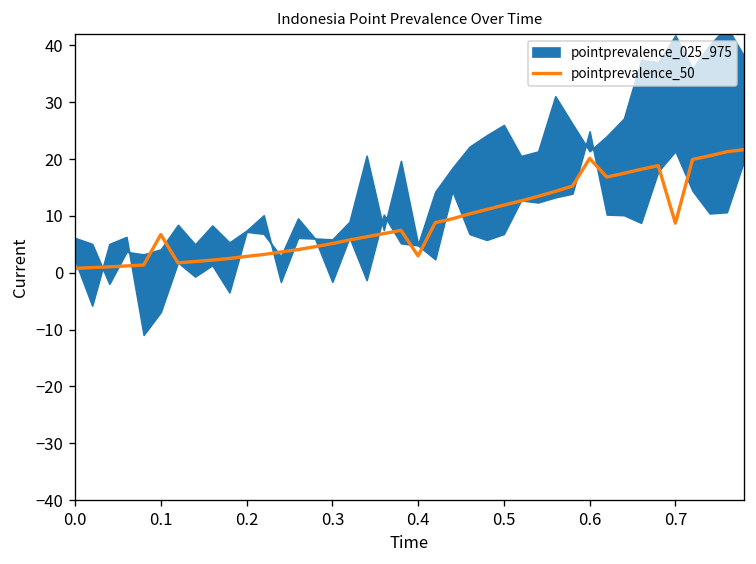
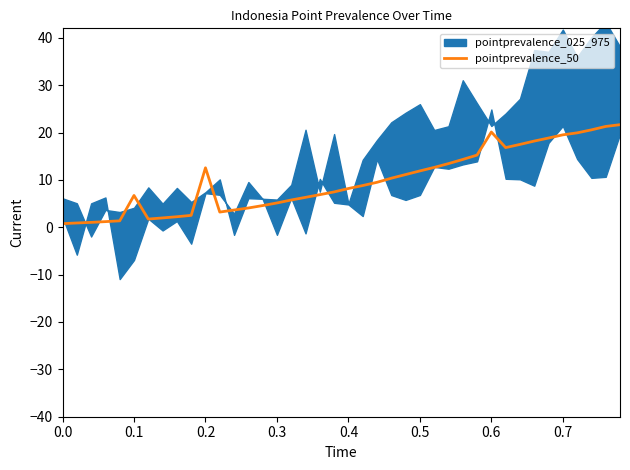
pointprevalence_50, 0.2: 3 -> 13
pointprevalence_50, 0.4: 3 -> 8
pointprevalence_50, 0.7: 9 -> 20
